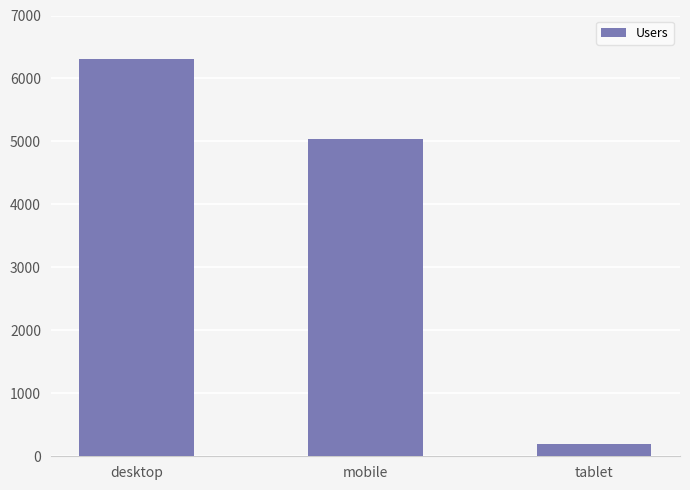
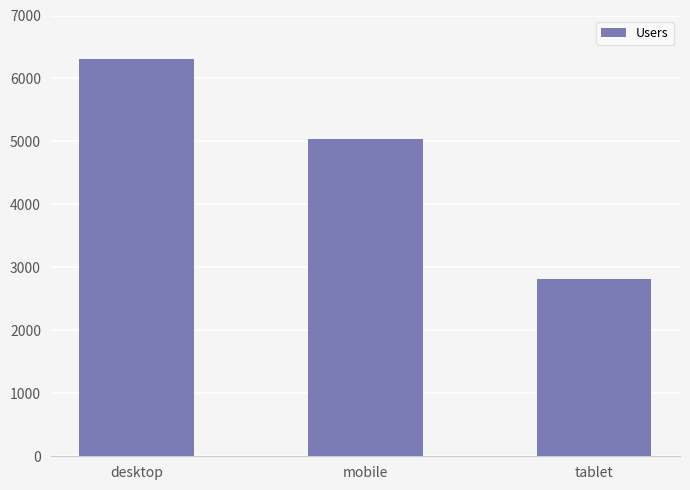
tablet: 200 -> 2800
